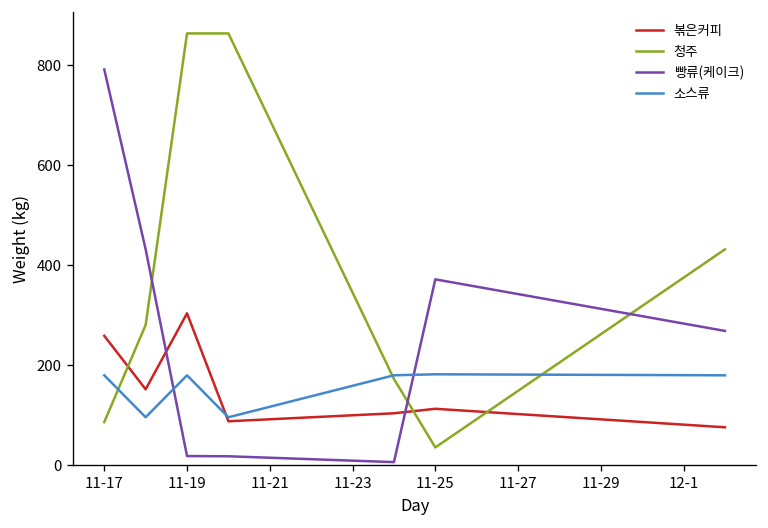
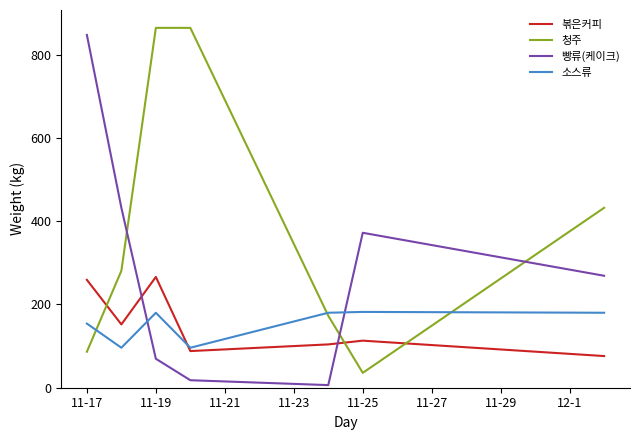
빵류(케이크), 11-17: 790 -> 850
소스류, 11-17: 180 -> 150
볶은커피, 11-19: 300 -> 270
빵류(케이크), 11-19: 20 -> 70
